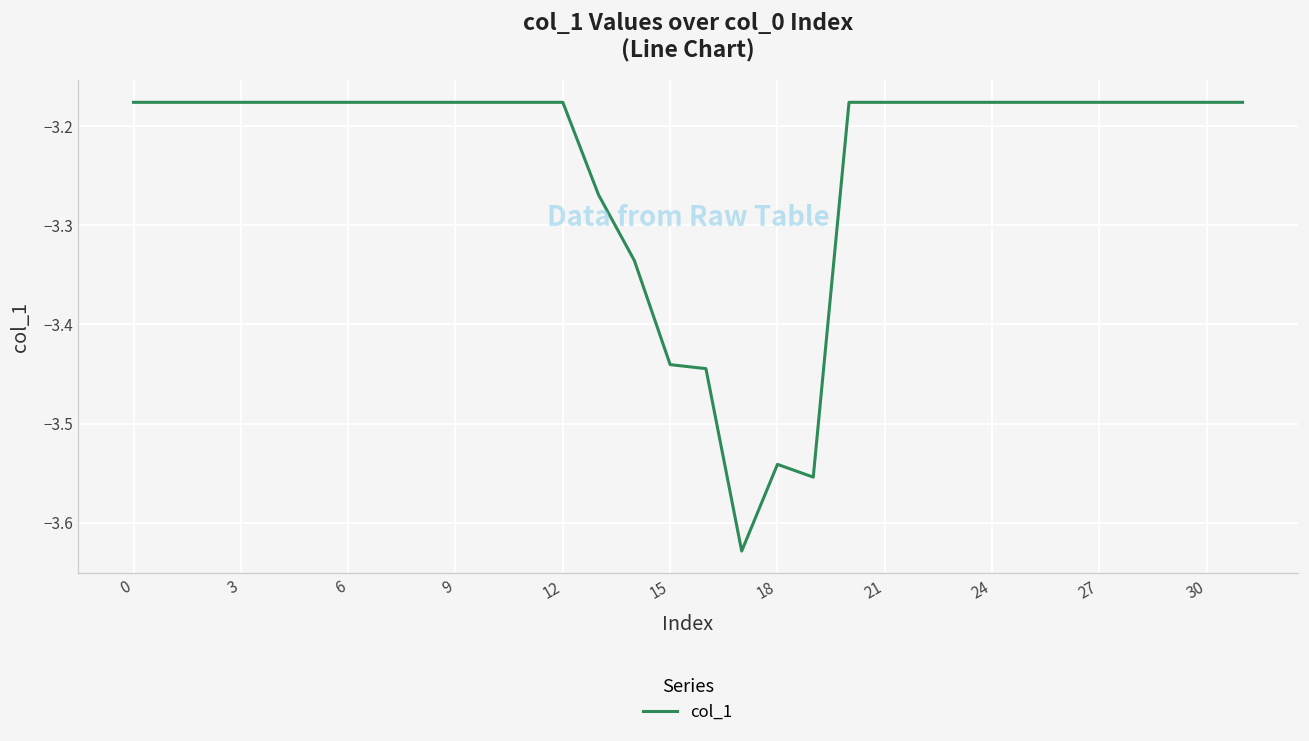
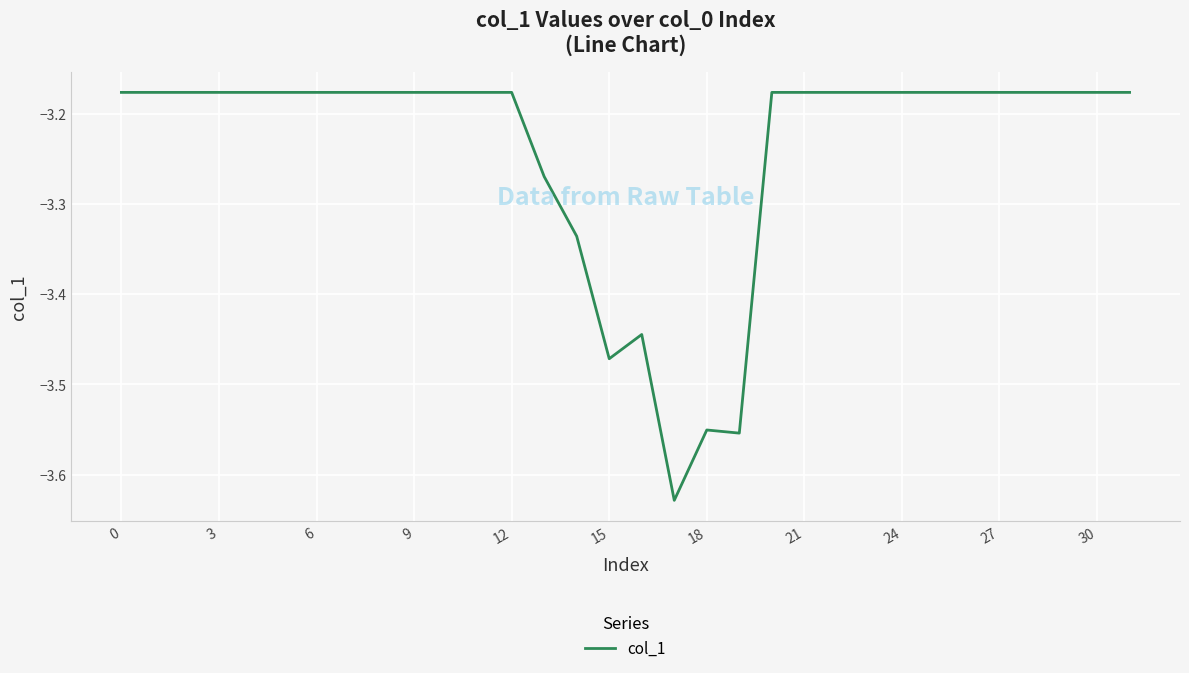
15: -3.44 -> -3.47
18: -3.54 -> -3.55
